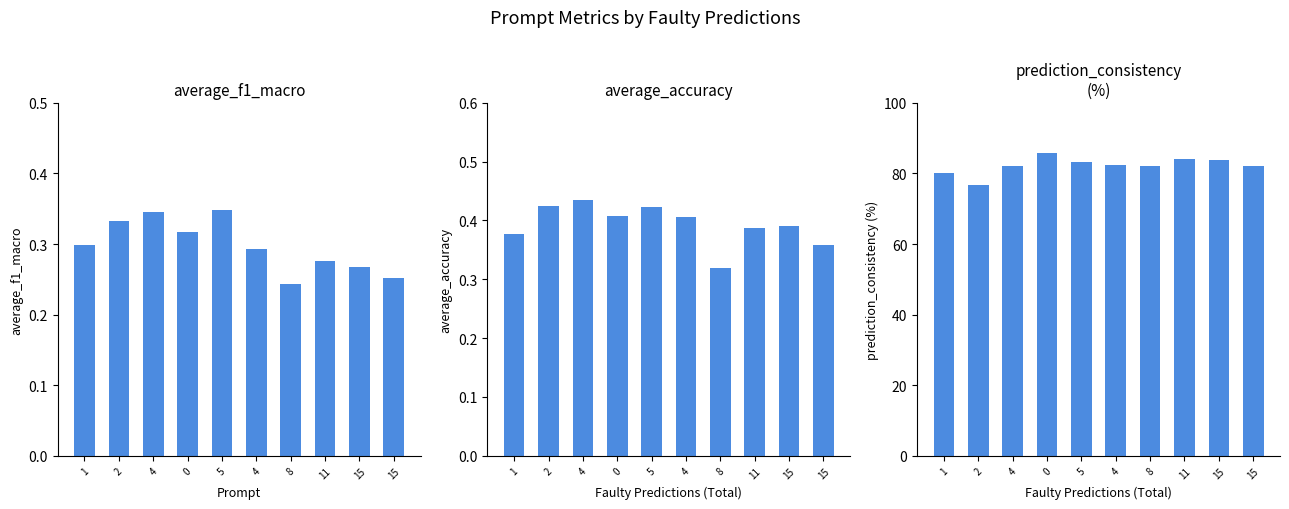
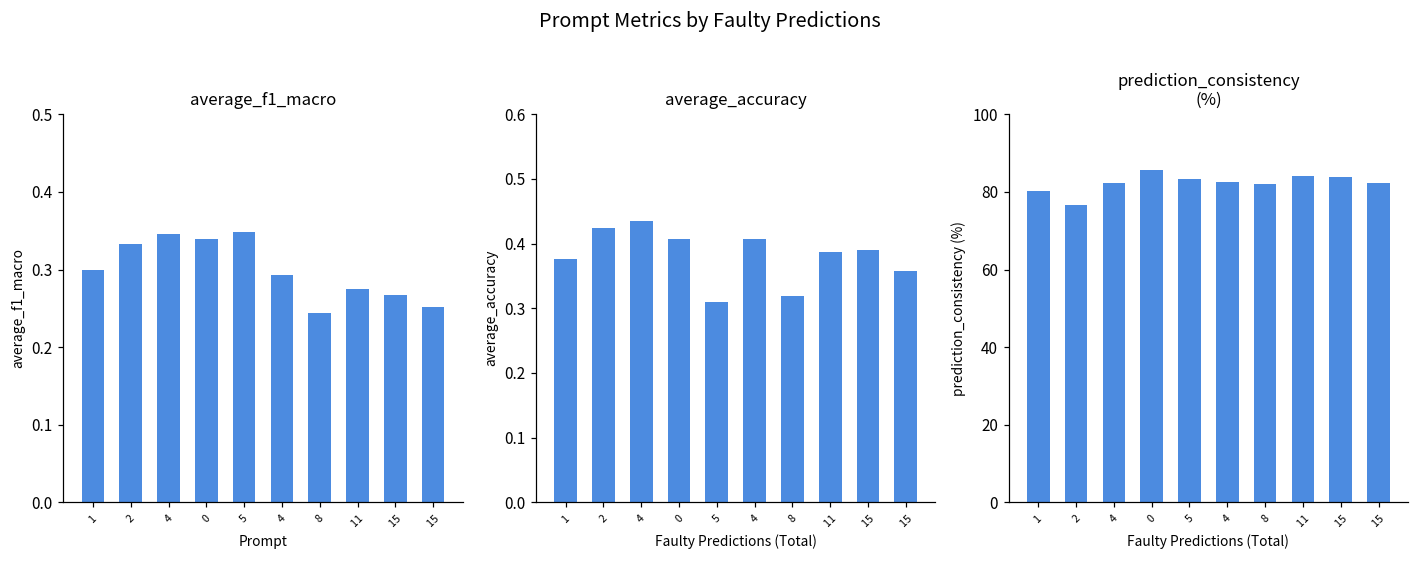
average_f1_macro, 0: 0.32 -> 0.34
average_accuracy, 5: 0.42 -> 0.31
